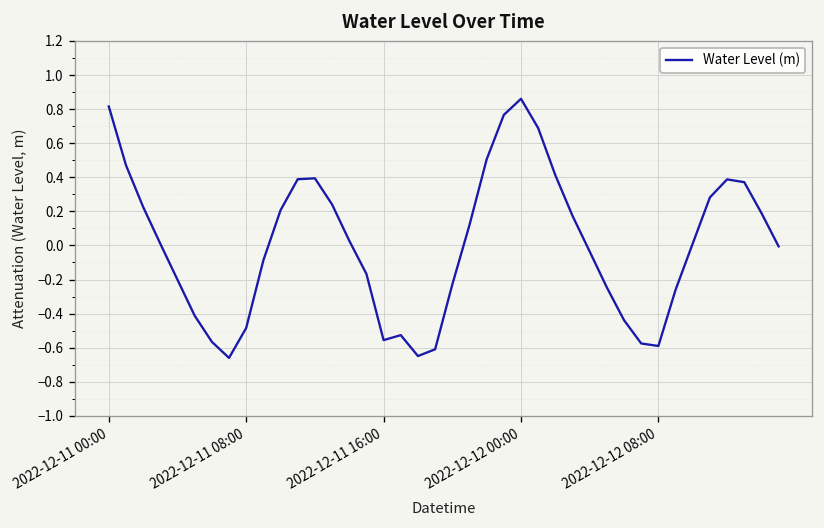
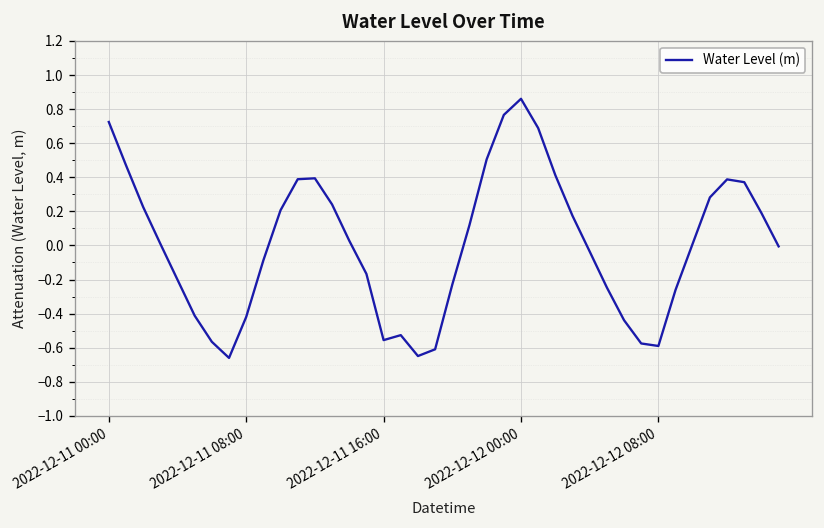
2022-12-11 00:00: 0.82 -> 0.72
2022-12-11 08:00: -0.48 -> -0.42
